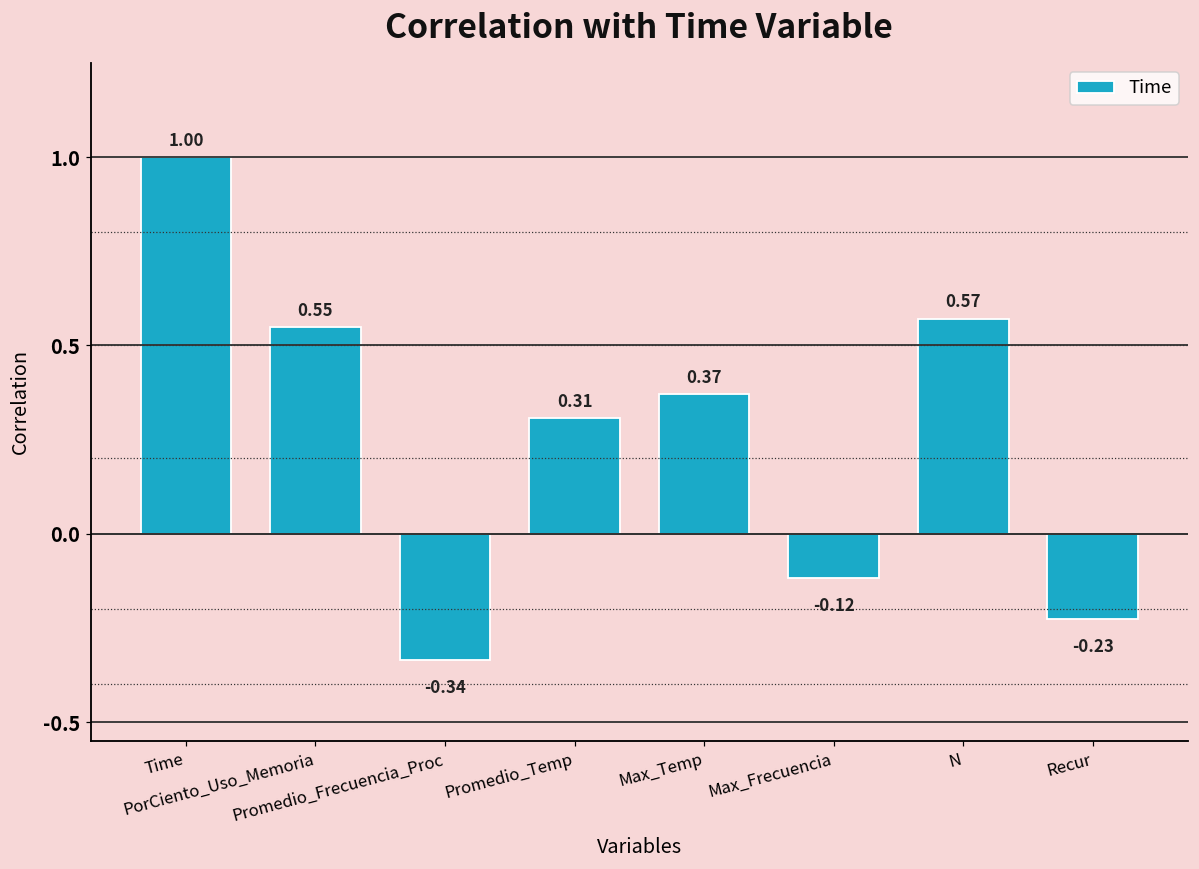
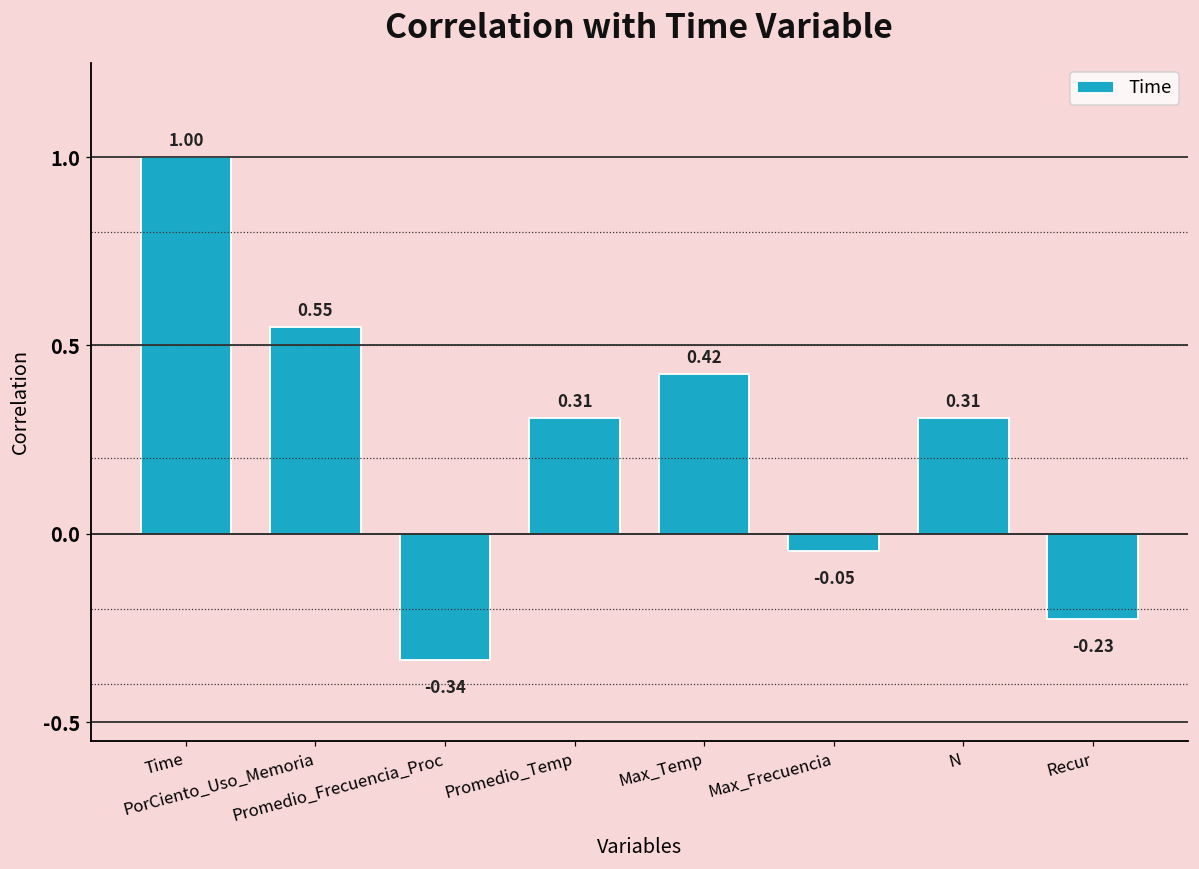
Max_Temp: 0.37 -> 0.42
Max_Frecuencia: -0.12 -> -0.05
N: 0.57 -> 0.31
